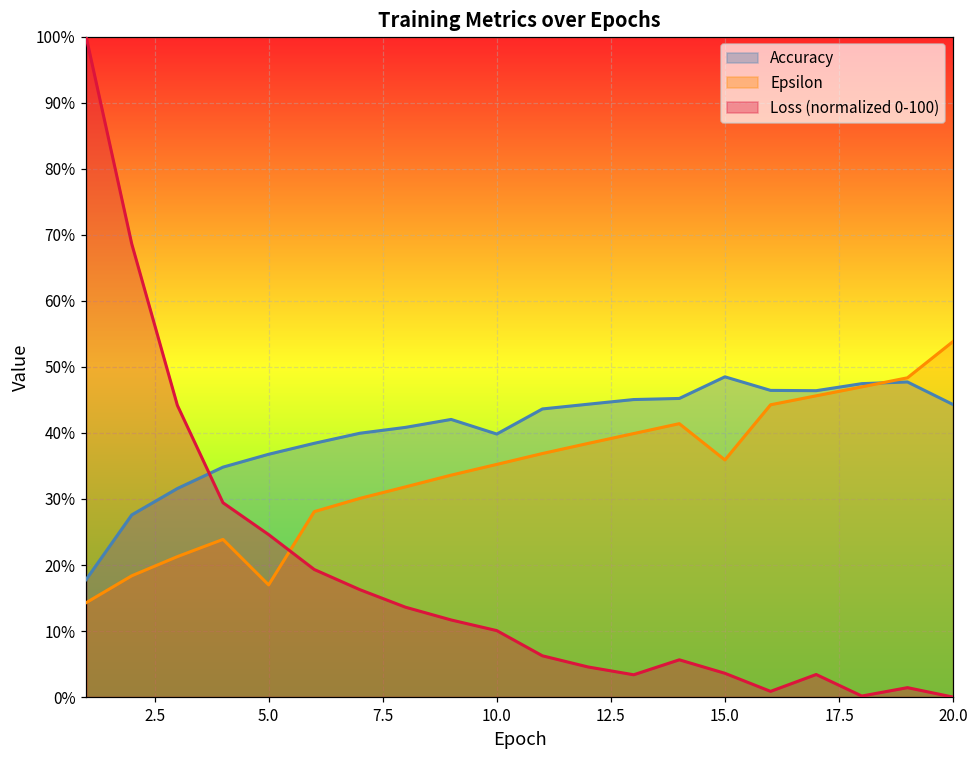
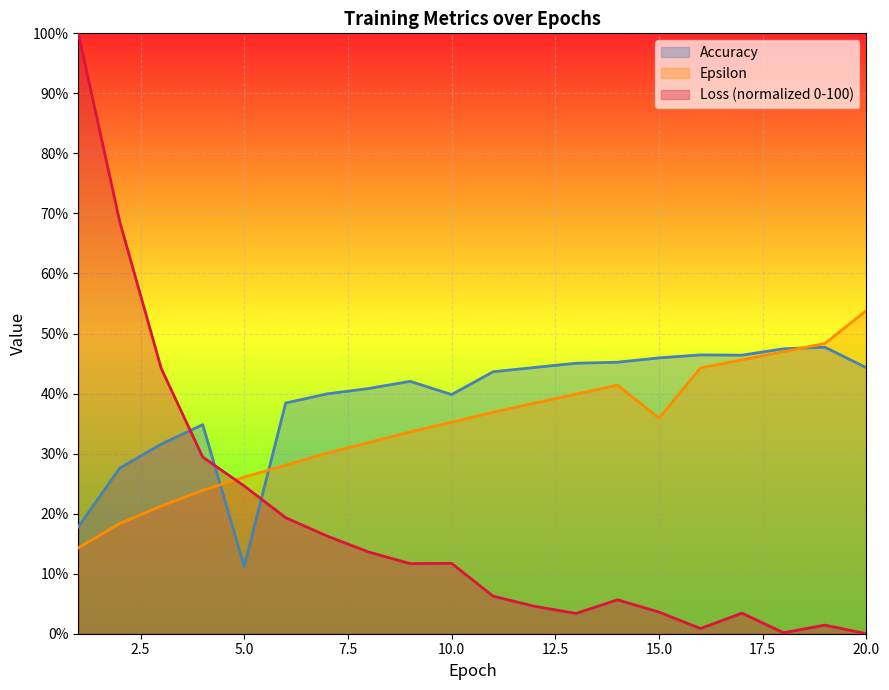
Accuracy, 5.0: 37% -> 11%
Epsilon, 5.0: 17% -> 26%
Loss (normalized 0-100), 10.0: 10% -> 12%
Accuracy, 15.0: 48% -> 46%
